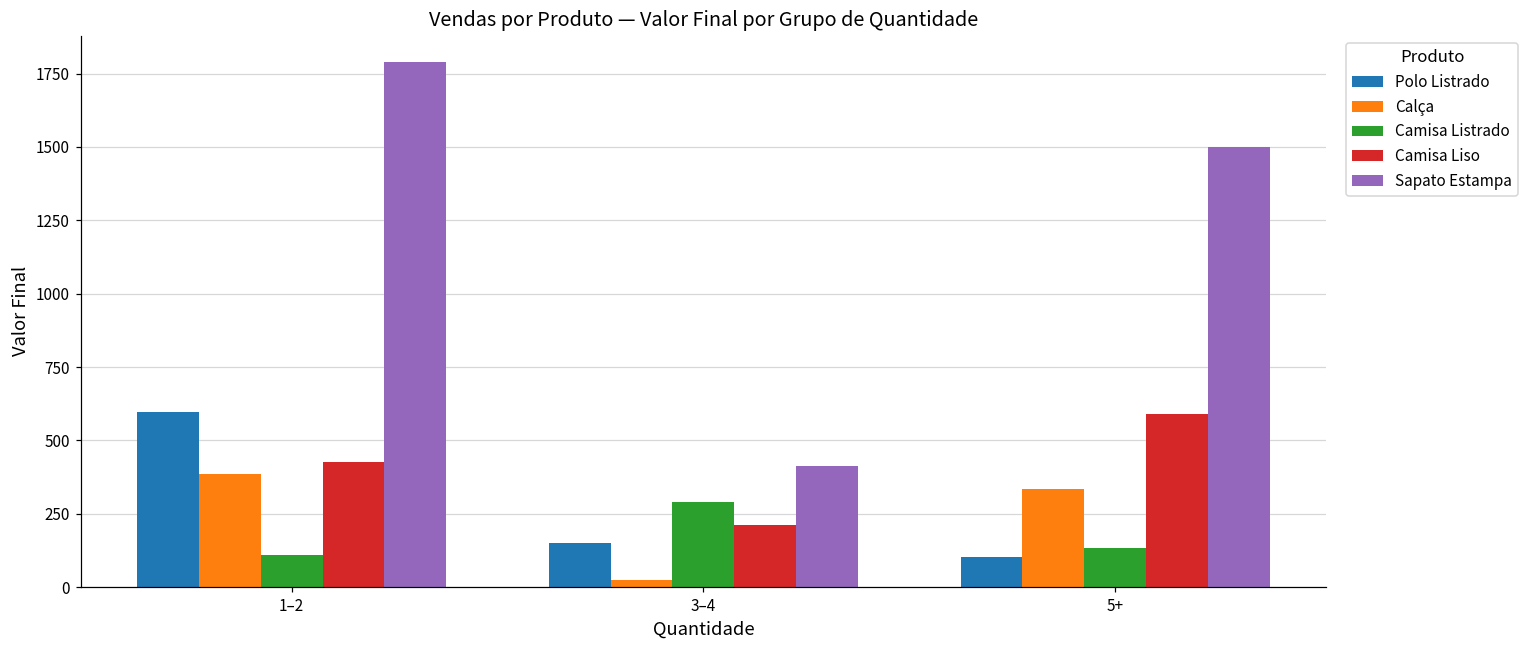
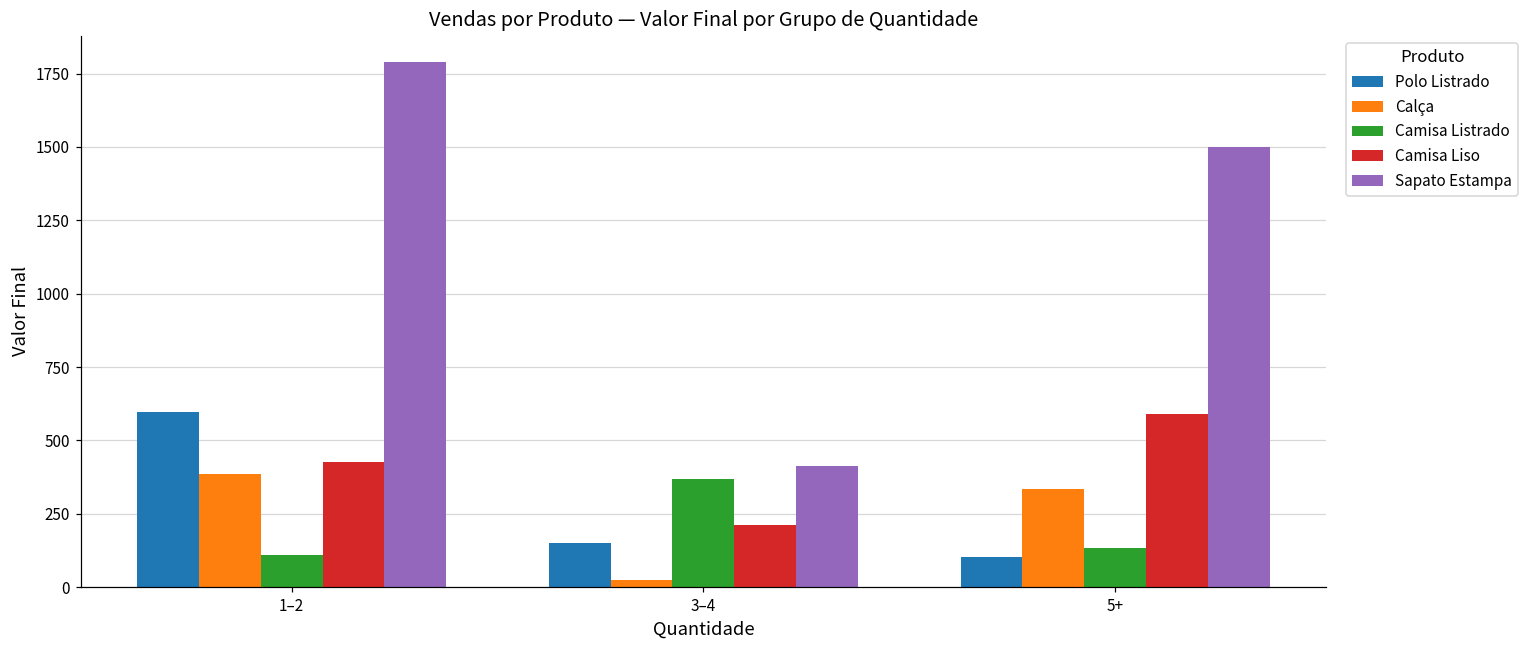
Camisa Listrado, 3–4: 290 -> 370
